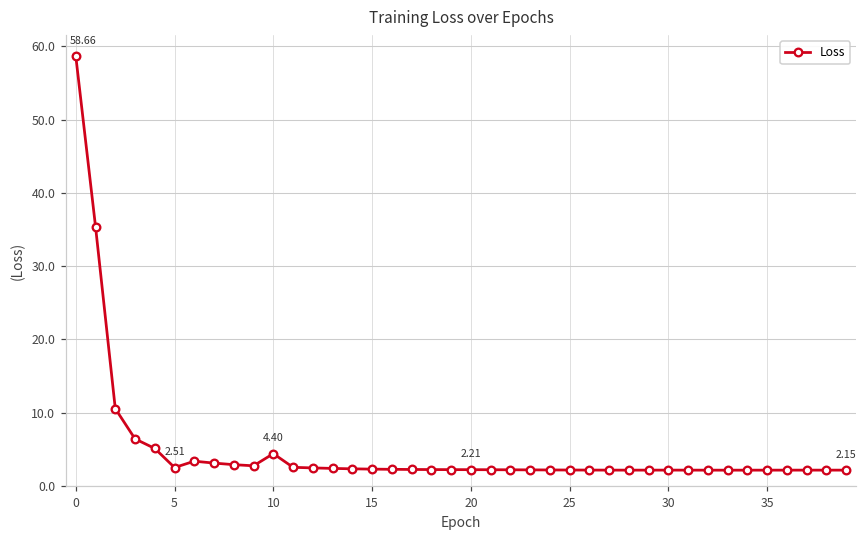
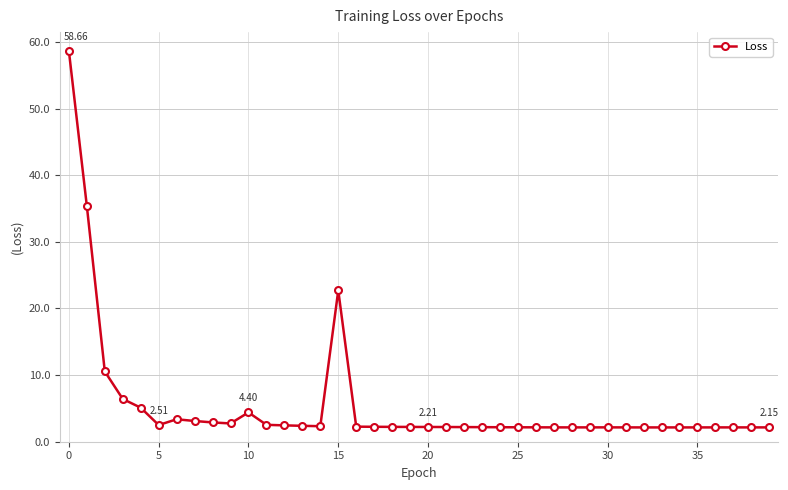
15: 2 -> 23
